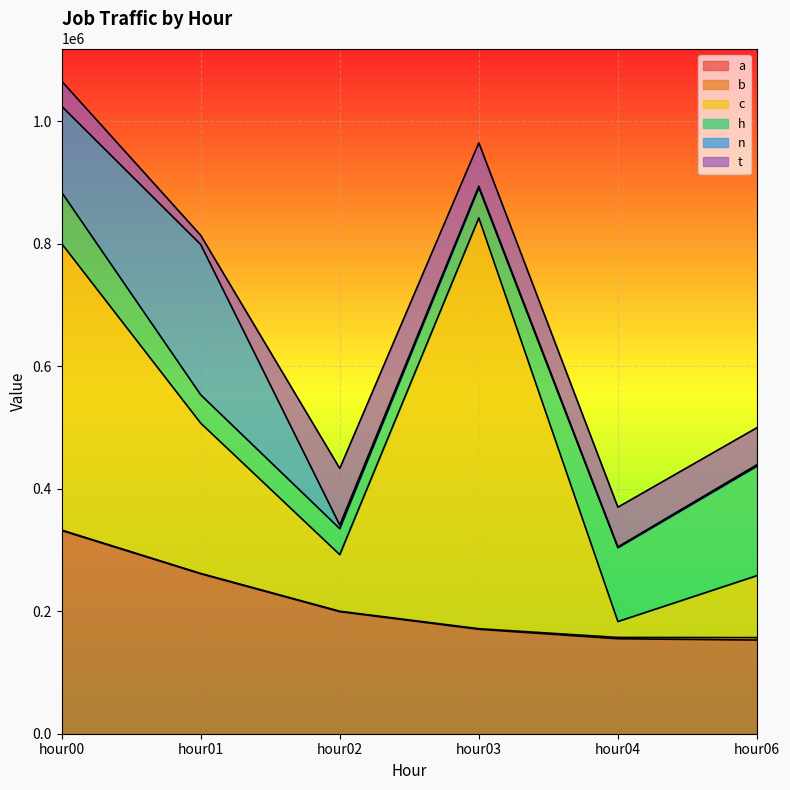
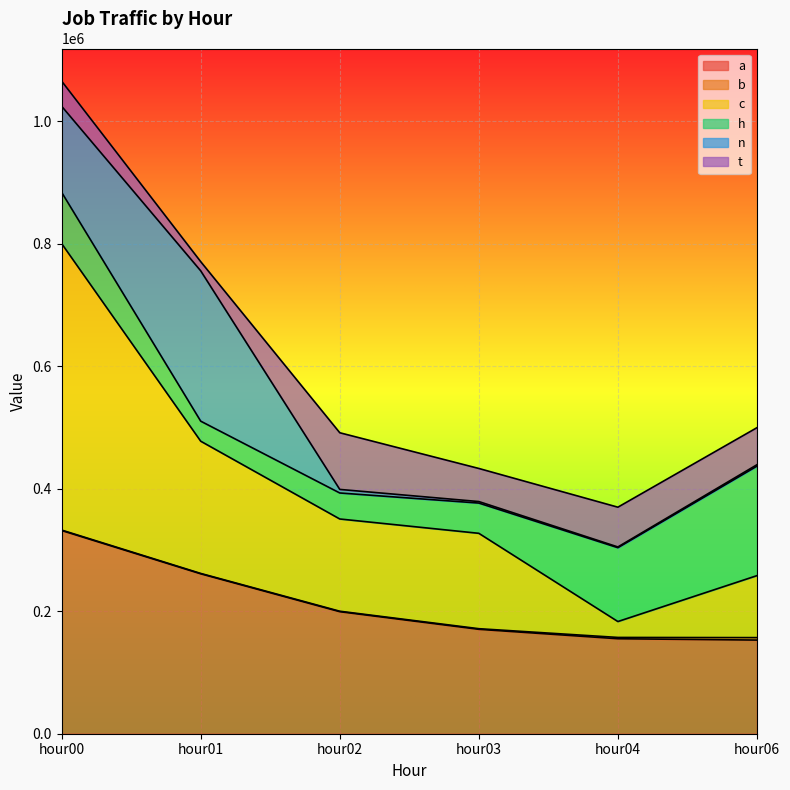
c, hour01: 250000 -> 220000
h, hour01: 50000 -> 30000
c, hour02: 90000 -> 150000
c, hour03: 670000 -> 160000
t, hour03: 70000 -> 50000
